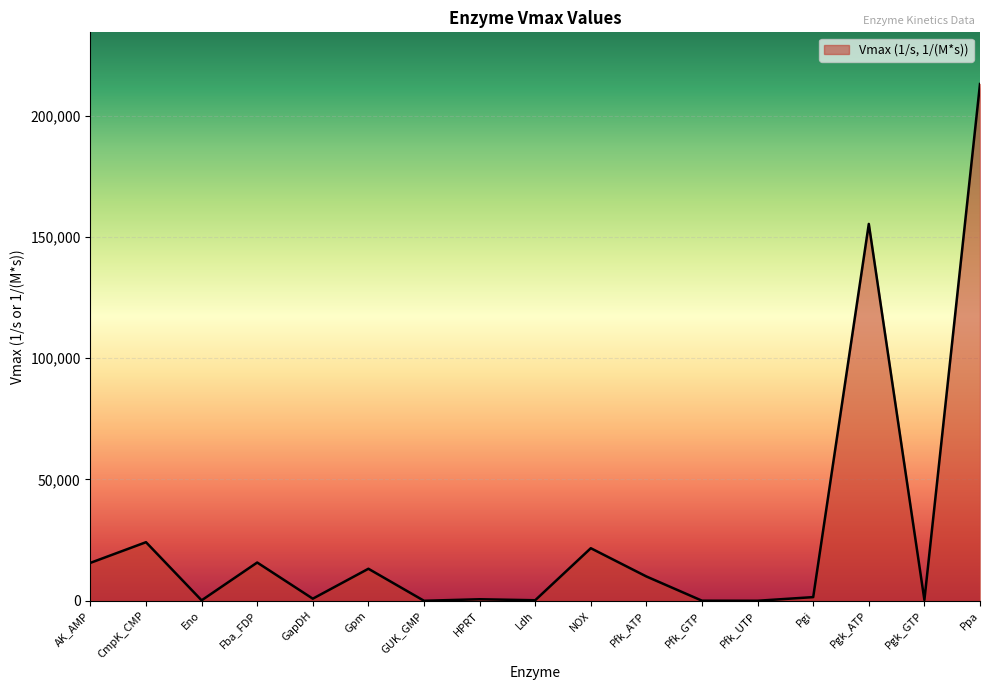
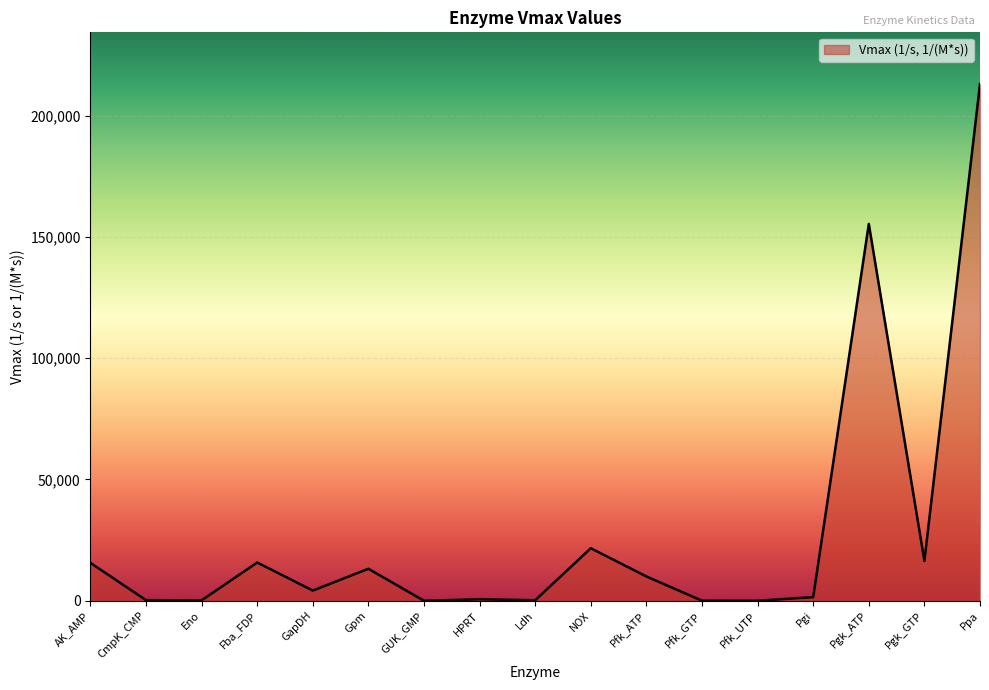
CmpK_CMP: 24,000 -> 0
GapDH: 1,000 -> 4,000
Pgk_GTP: 0 -> 16,000
